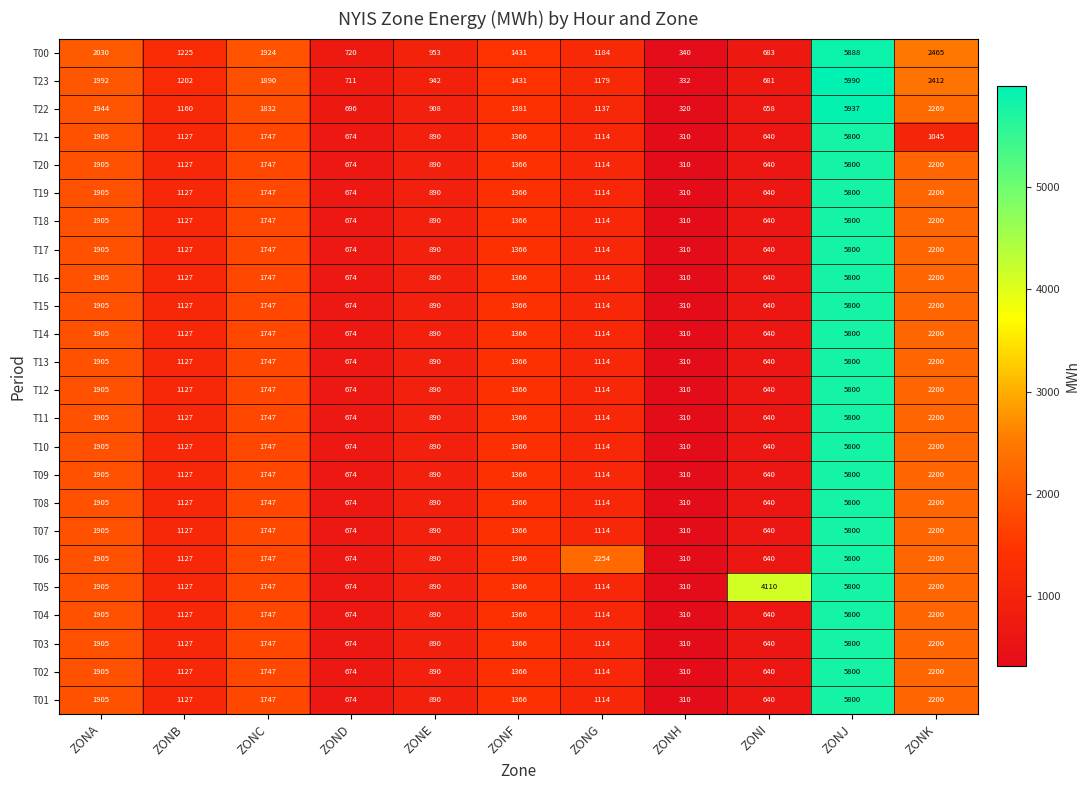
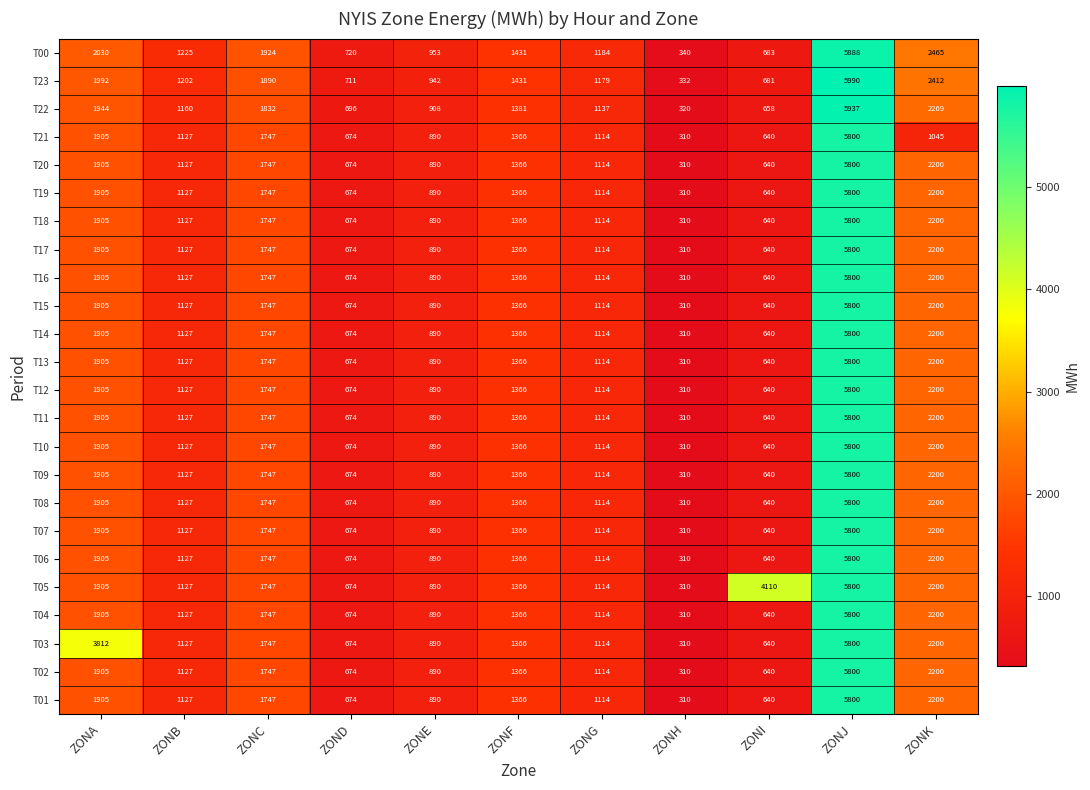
T06, ZONG: 2254 -> 1114
T03, ZONA: 1905 -> 3812
